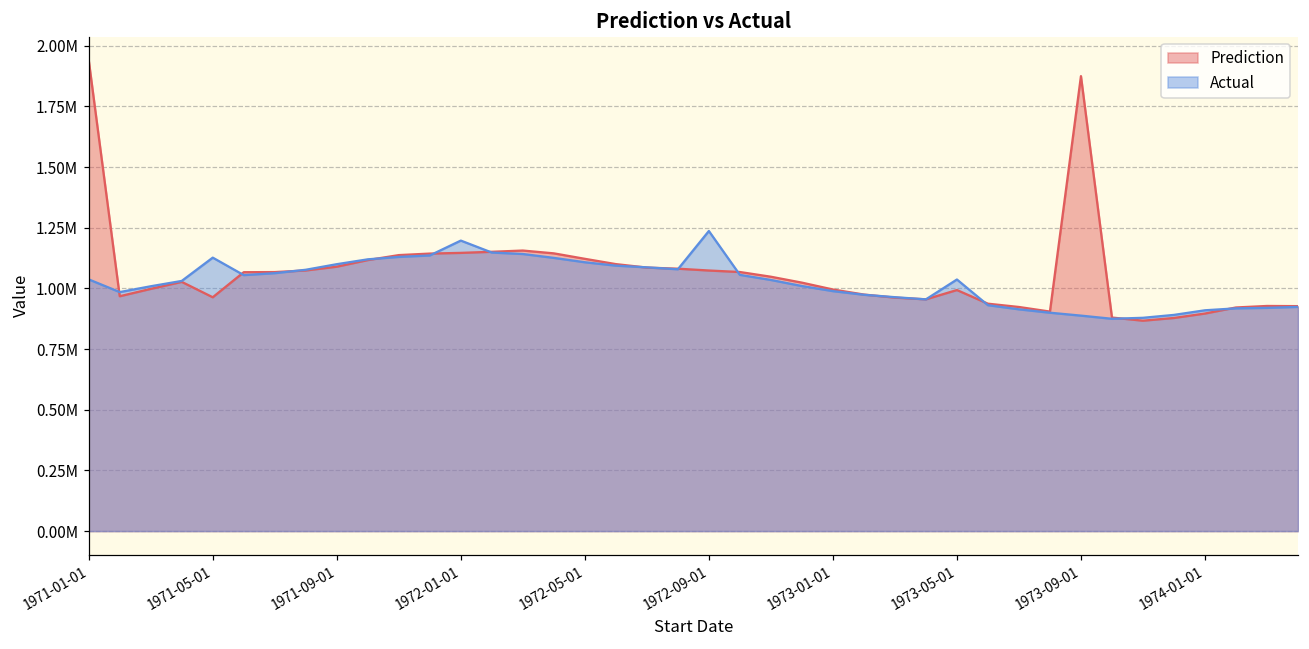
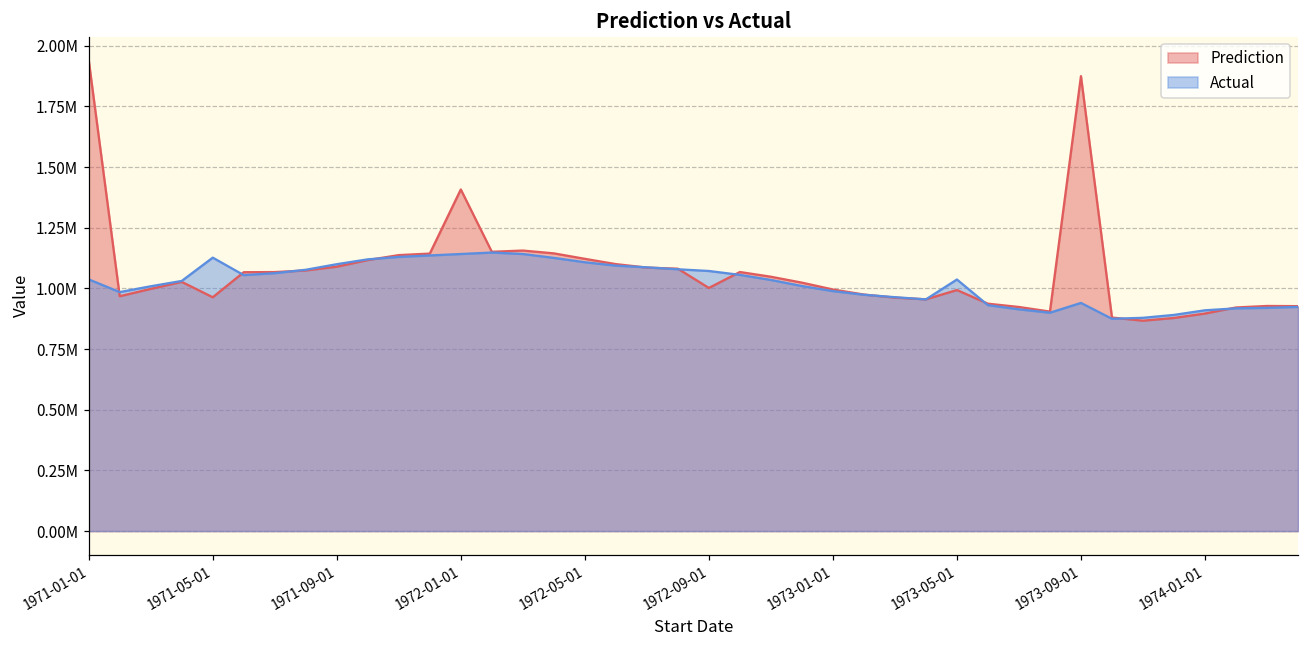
Prediction, 1972-01-01: 1150000 -> 1410000
Actual, 1972-01-01: 1200000 -> 1140000
Prediction, 1972-09-01: 1070000 -> 1000000
Actual, 1972-09-01: 1240000 -> 1070000
Actual, 1973-09-01: 890000 -> 940000
